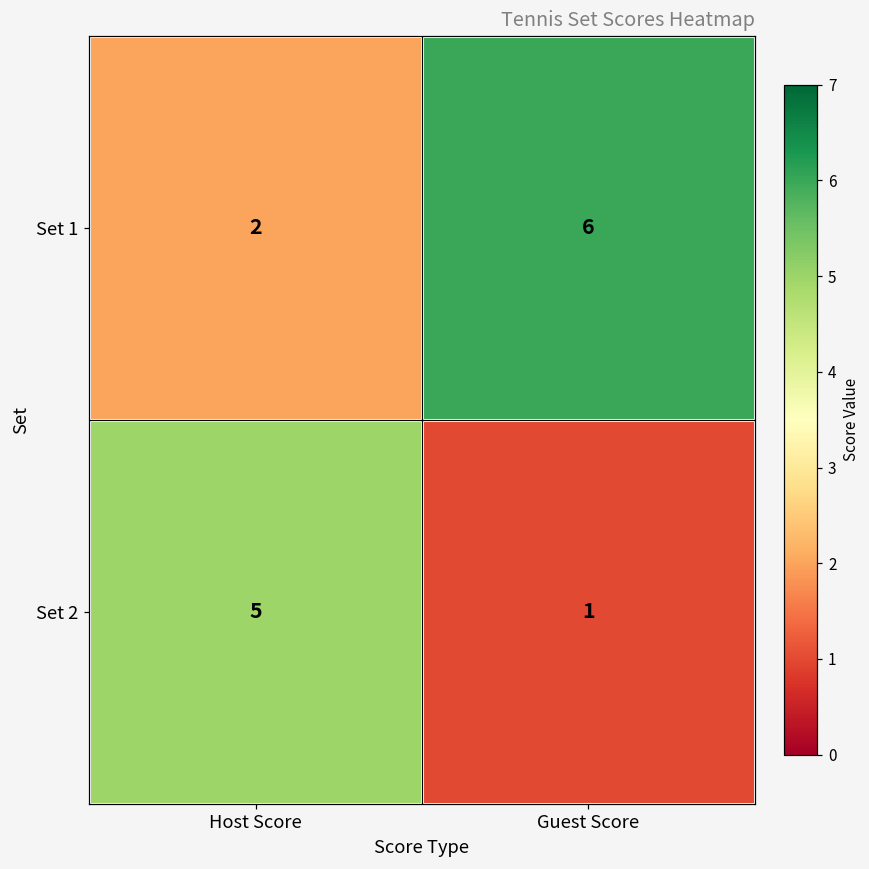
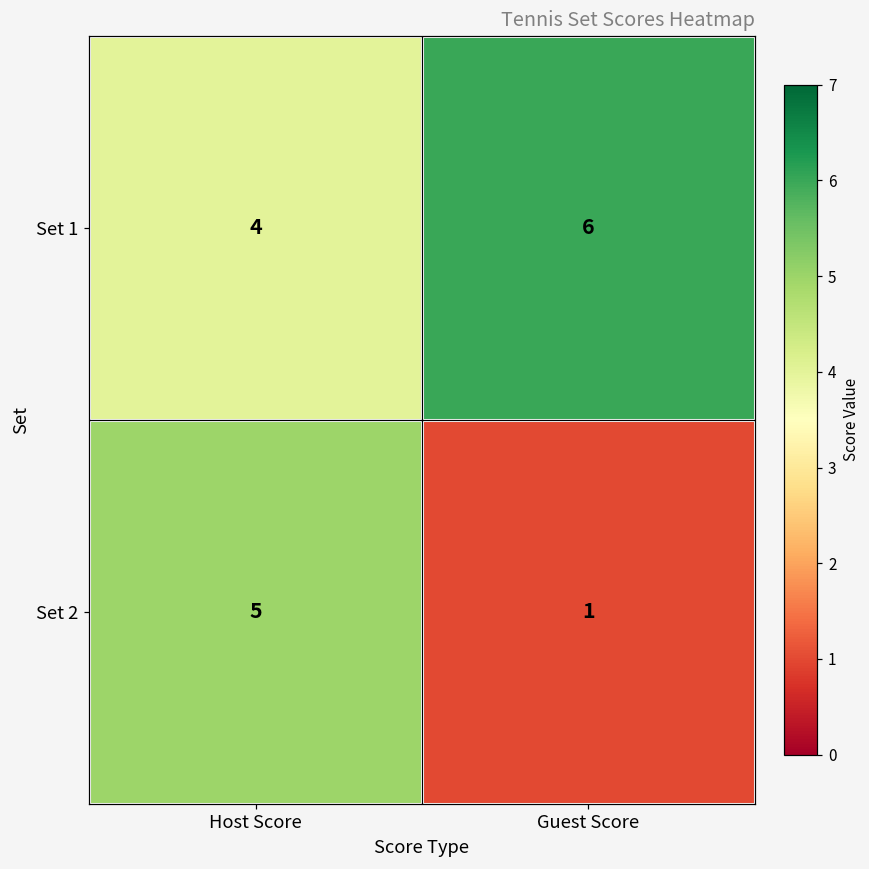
Set 1, Host Score: 2 -> 4
